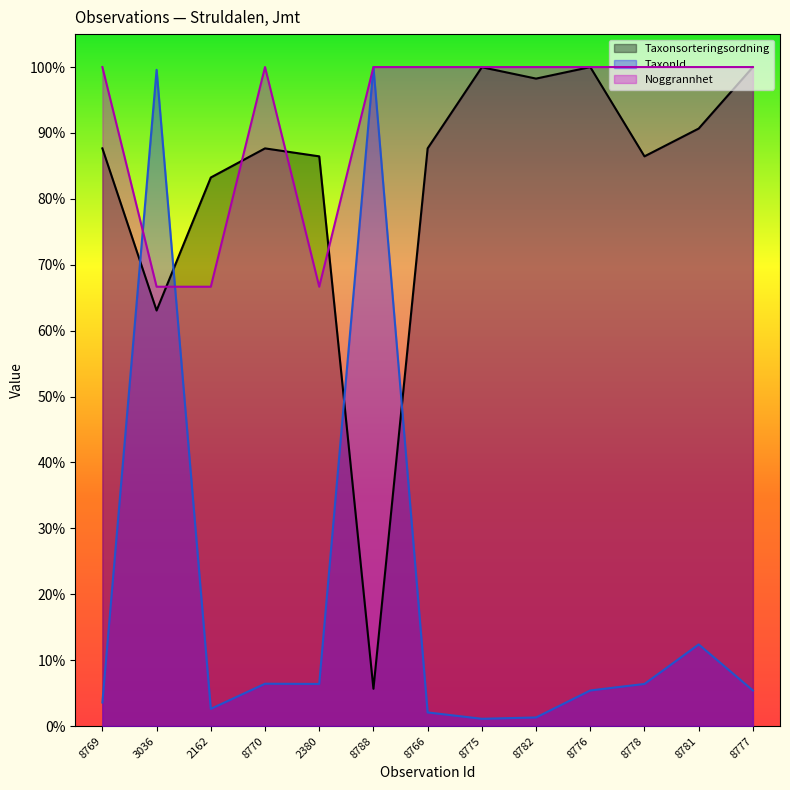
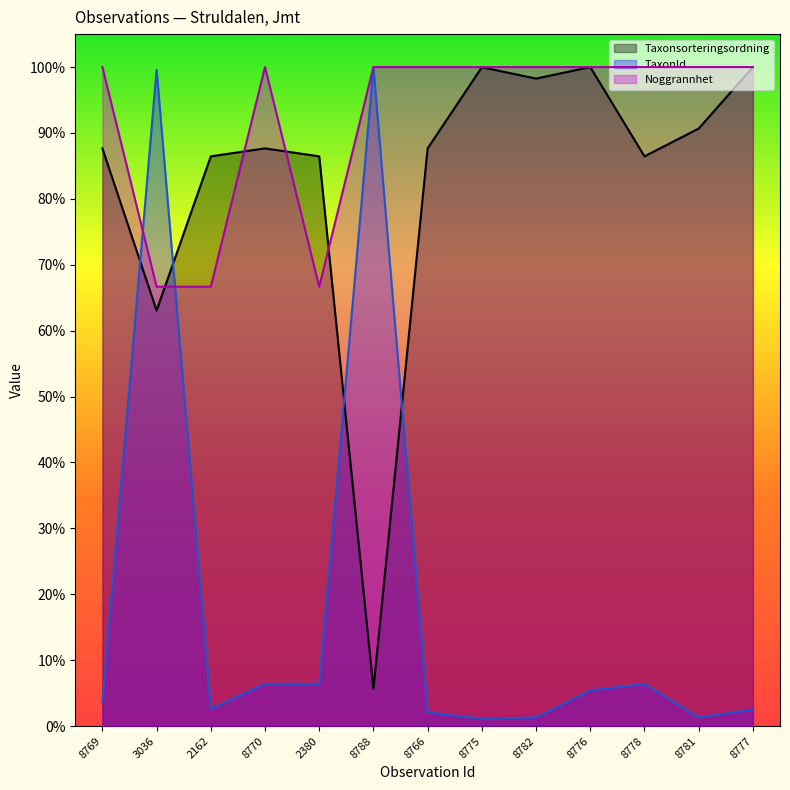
Taxonsorteringsordning, 2162: 83% -> 86%
TaxonId, 8781: 12% -> 1%
TaxonId, 8777: 5% -> 3%
